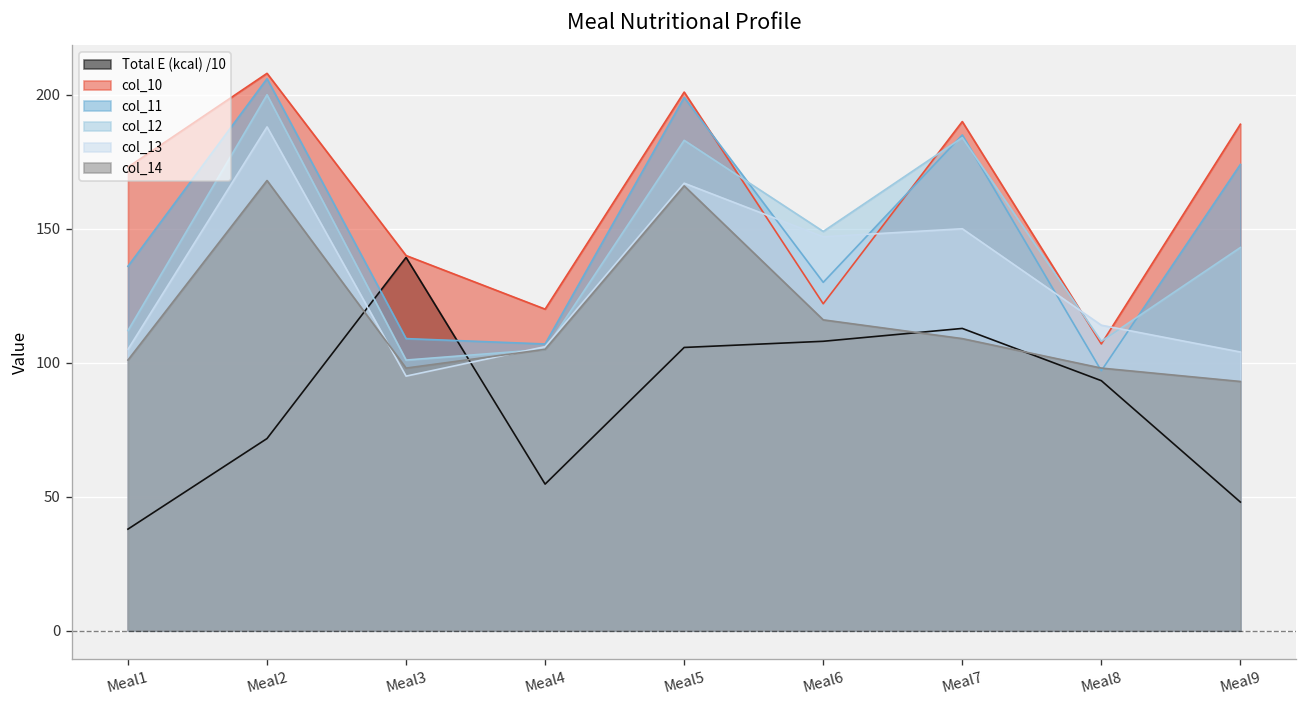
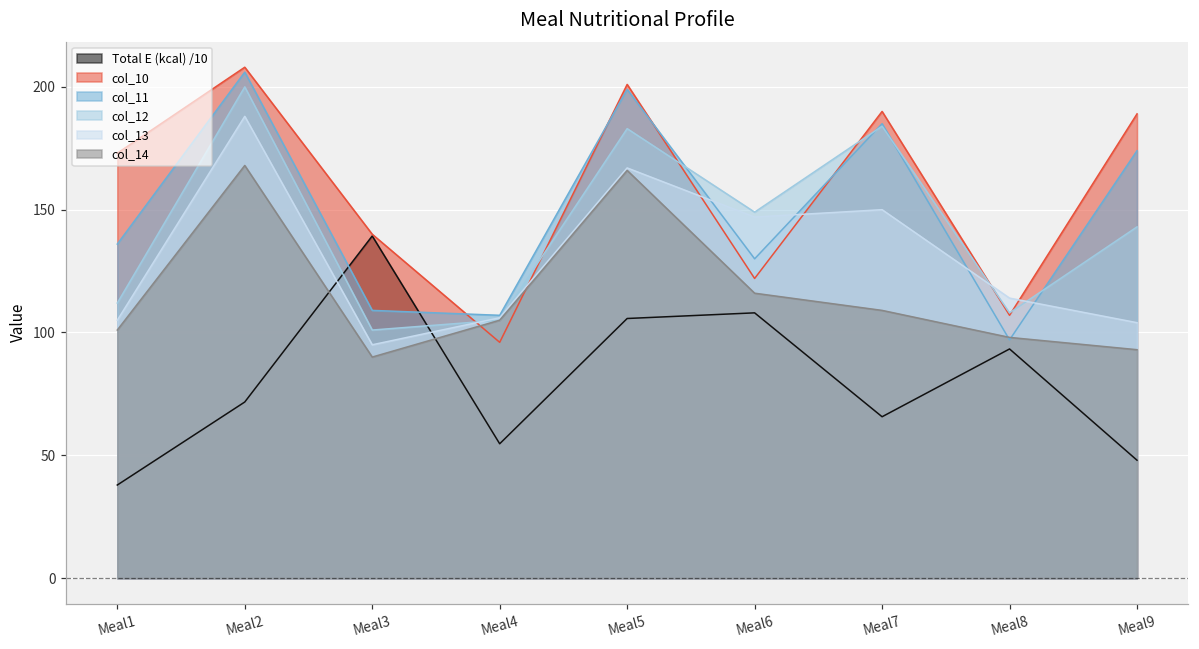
col_14, Meal3: 98 -> 90
col_10, Meal4: 120 -> 96
Total E (kcal) /10, Meal7: 113 -> 66
